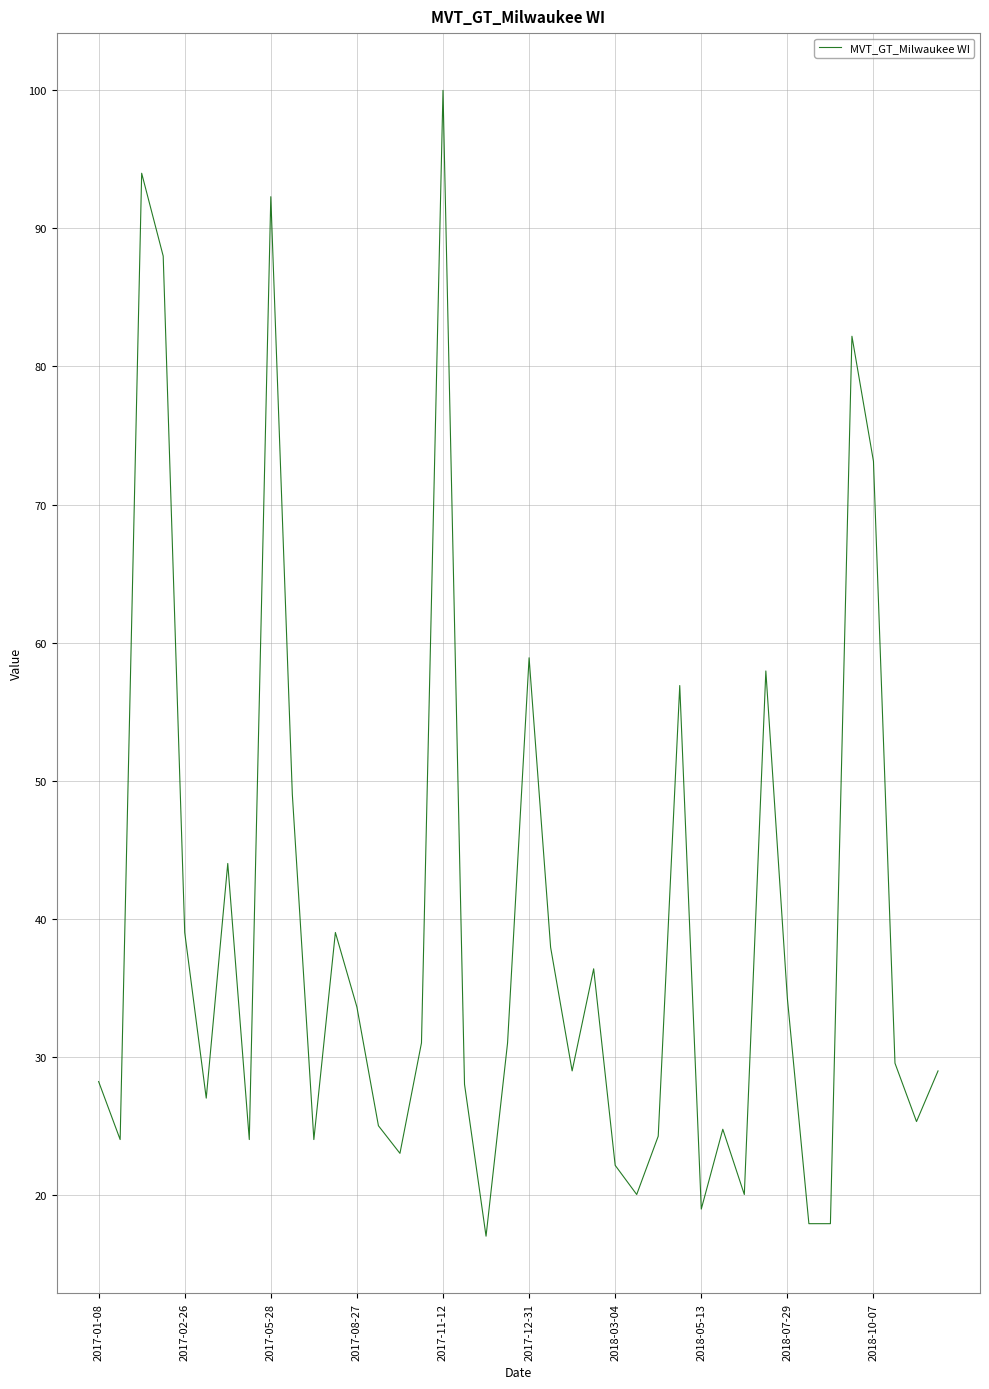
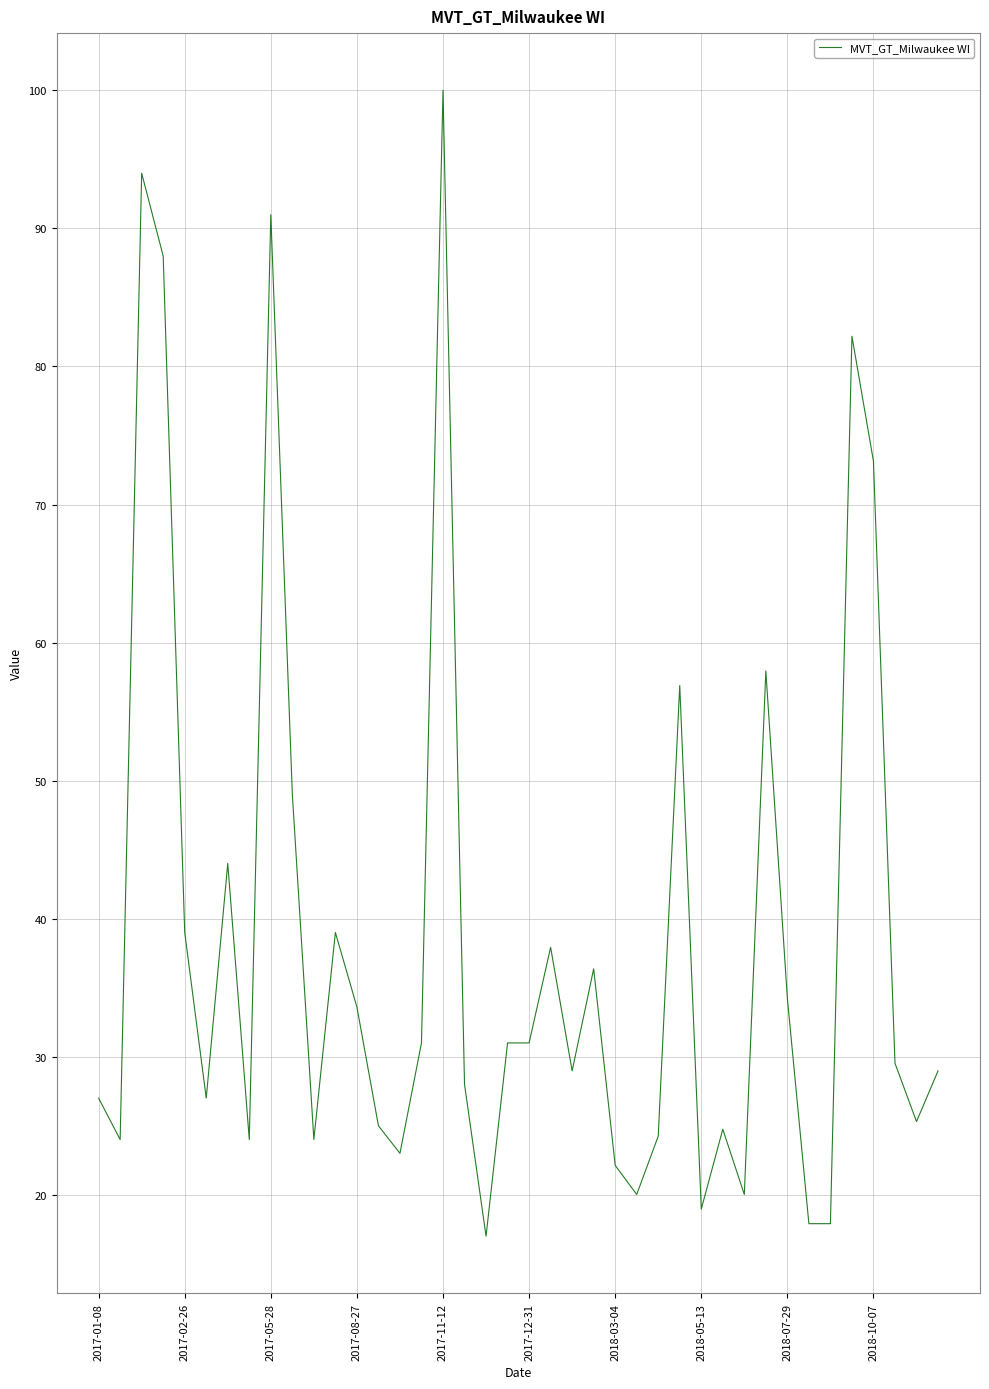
2017-01-08: 28.2 -> 27.0
2017-05-28: 92.3 -> 91.0
2017-12-31: 58.9 -> 31.0
